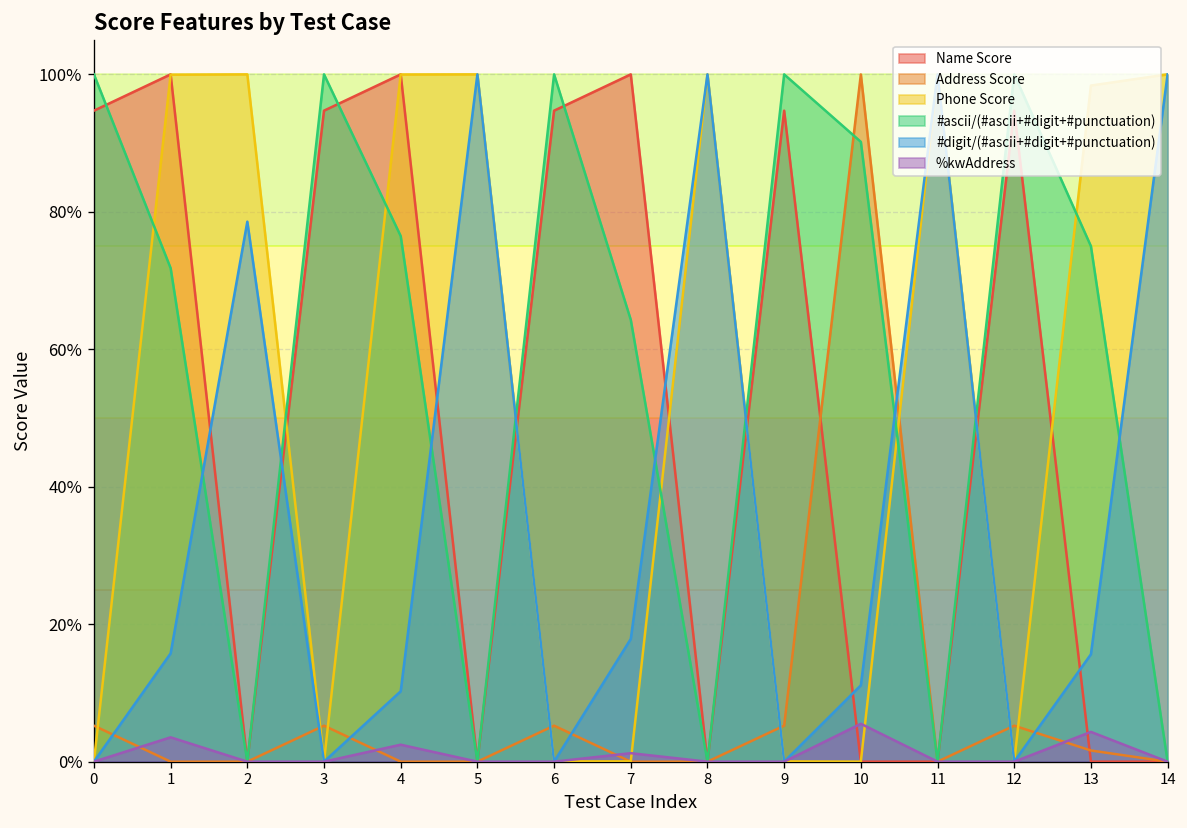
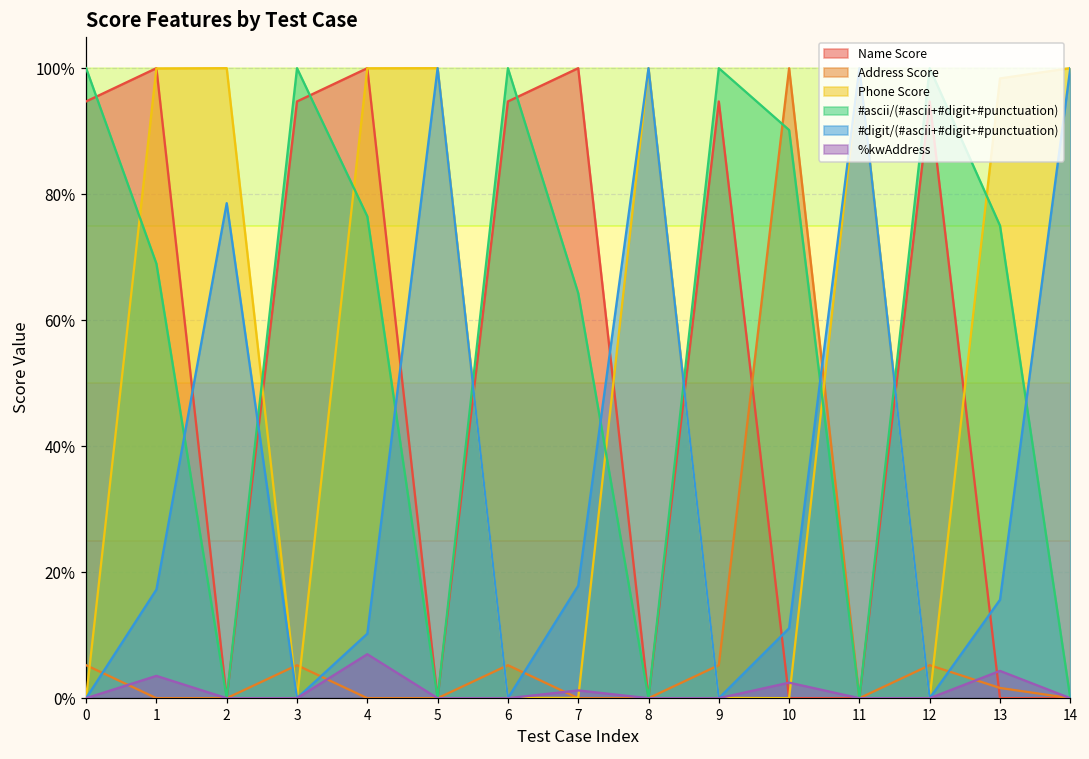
#ascii/(#ascii+#digit+#punctuation), 1: 72% -> 69%
#digit/(#ascii+#digit+#punctuation), 1: 16% -> 17%
%kwAddress, 4: 2% -> 7%
%kwAddress, 10: 6% -> 2%
